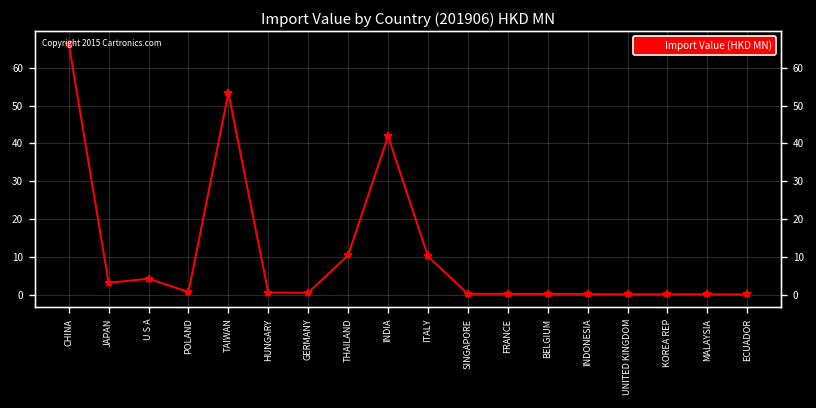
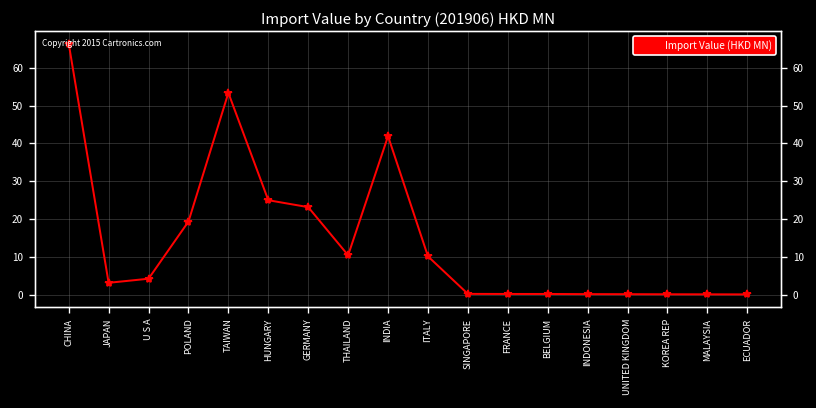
POLAND: 1 -> 19
HUNGARY: 1 -> 25
GERMANY: 0 -> 23
